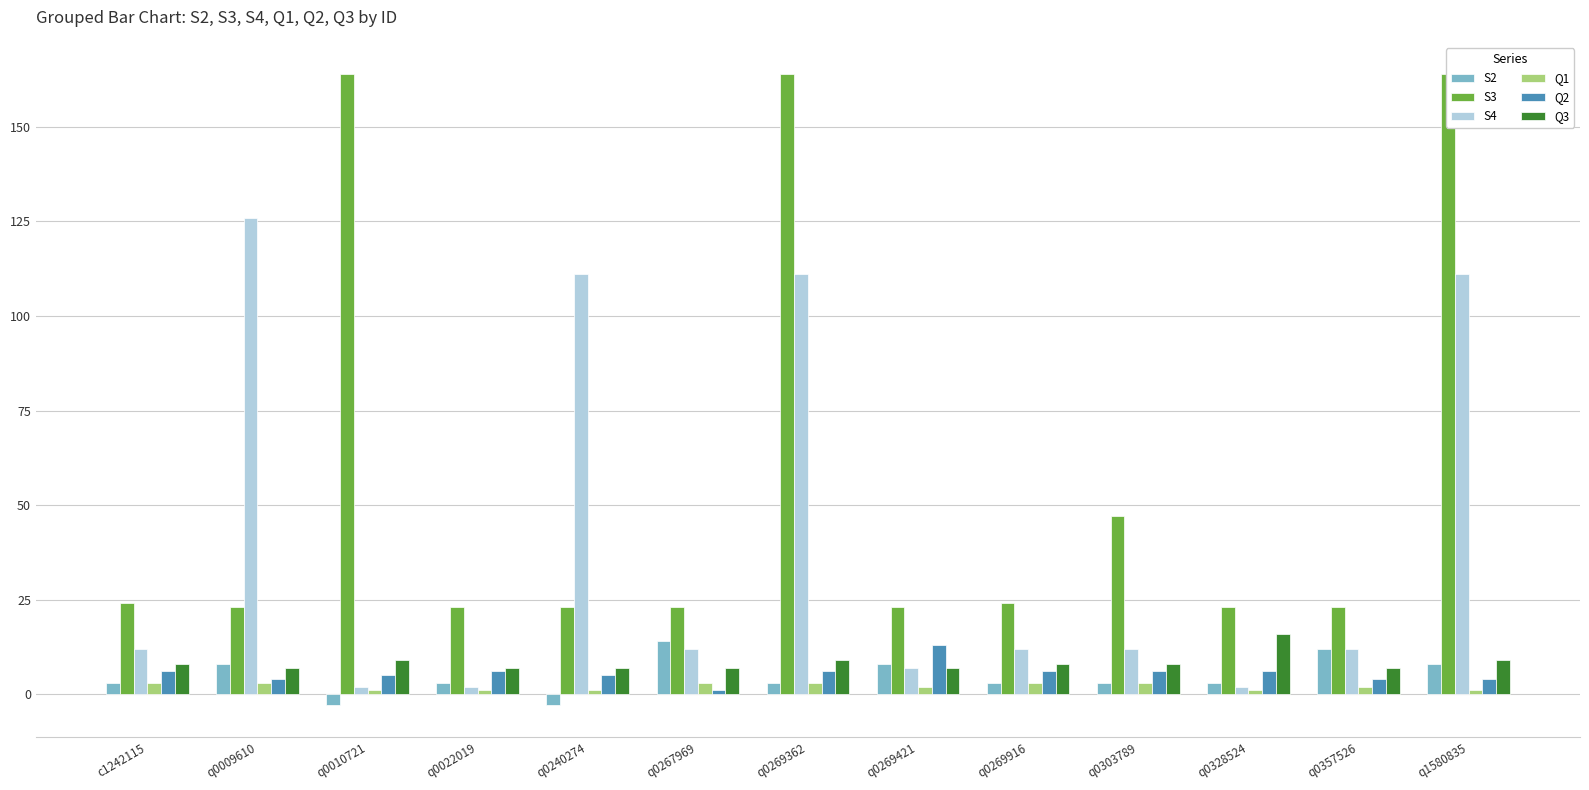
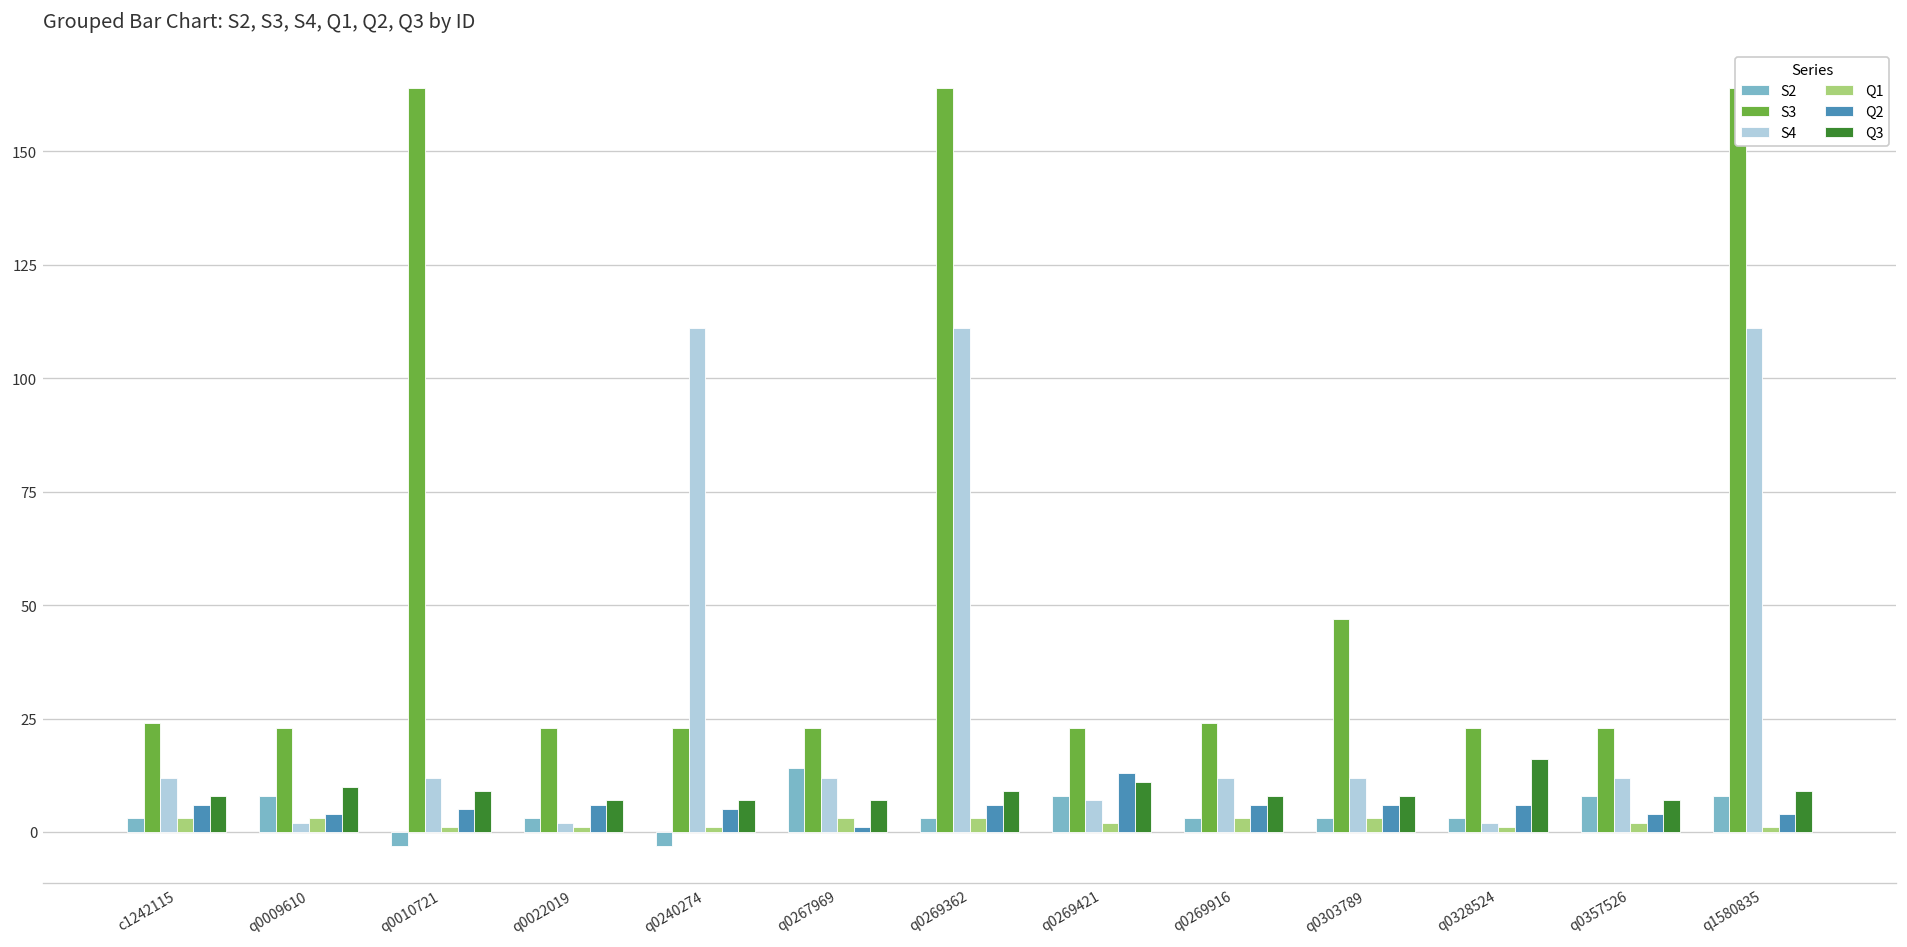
S4, q0009610: 126 -> 2
Q3, q0009610: 7 -> 10
S4, q0010721: 2 -> 12
Q3, q0269421: 7 -> 11
S2, q0357526: 12 -> 8
